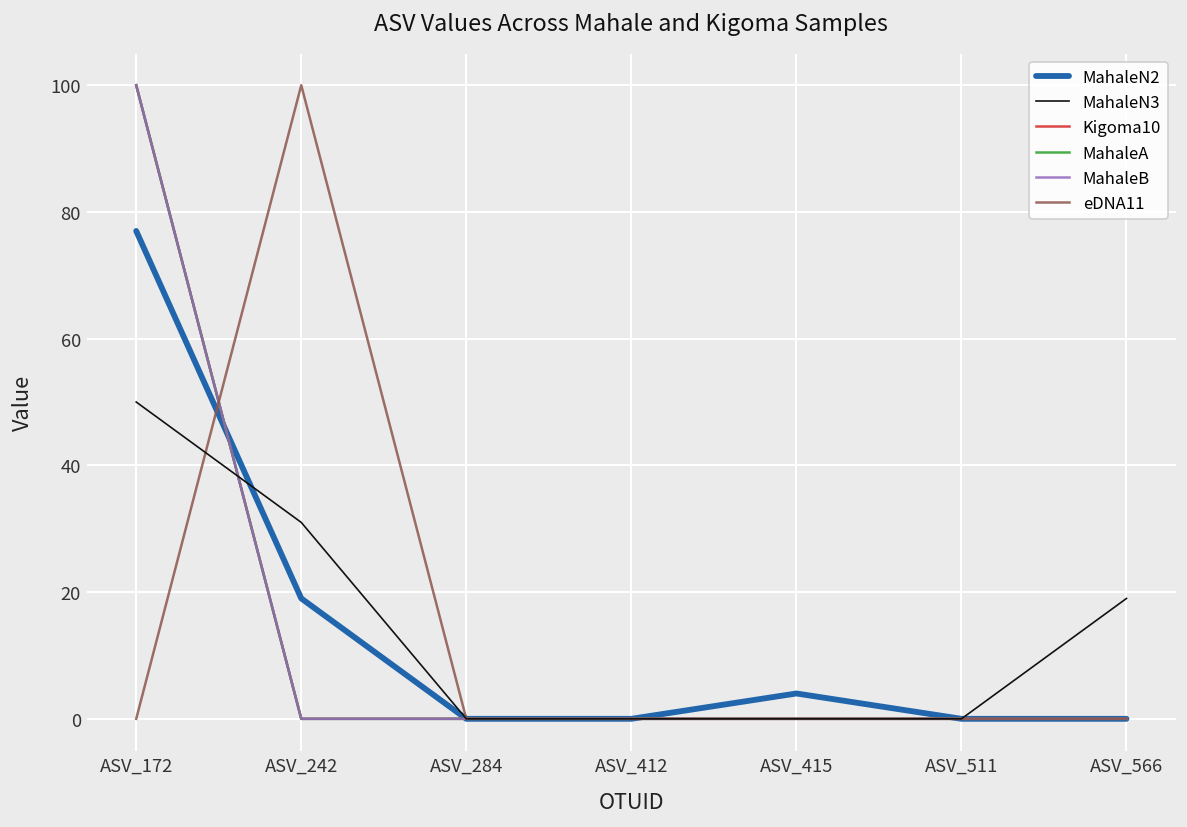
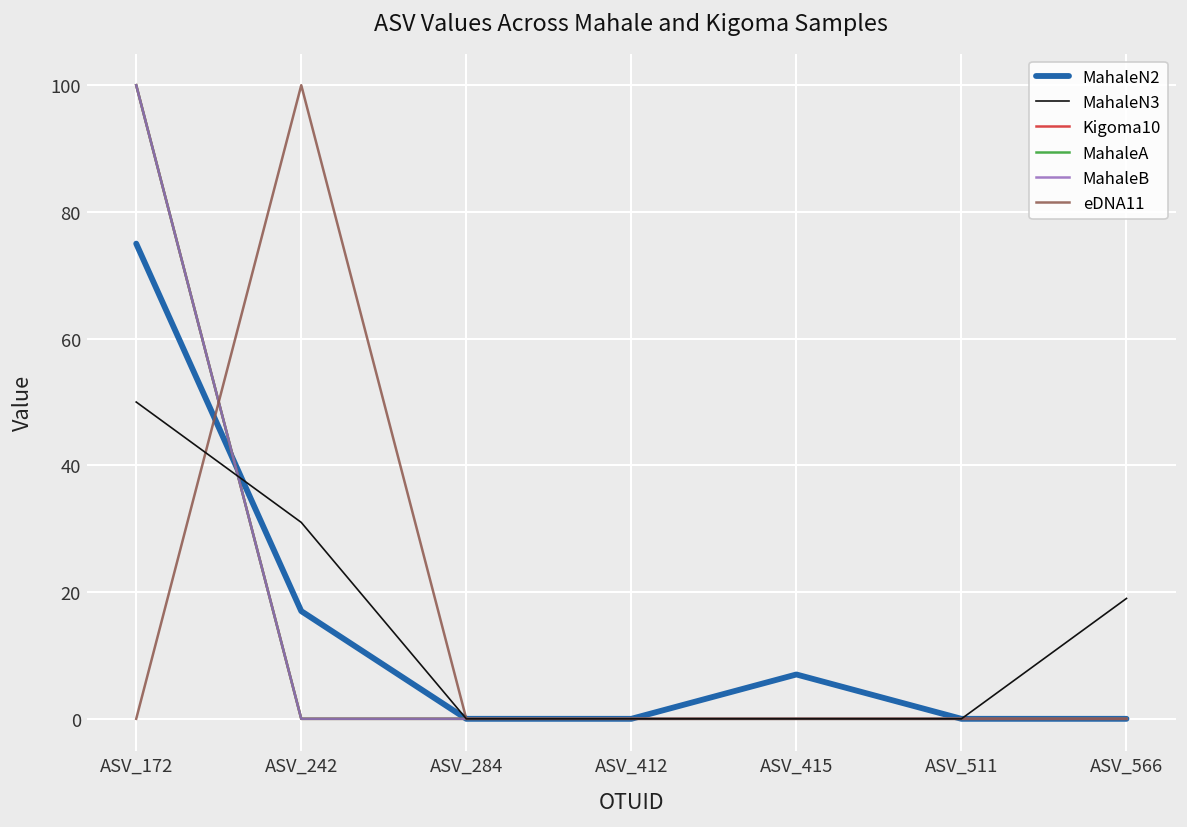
MahaleN2, ASV_172: 77 -> 75
MahaleN2, ASV_242: 19 -> 17
MahaleN2, ASV_415: 4 -> 7
